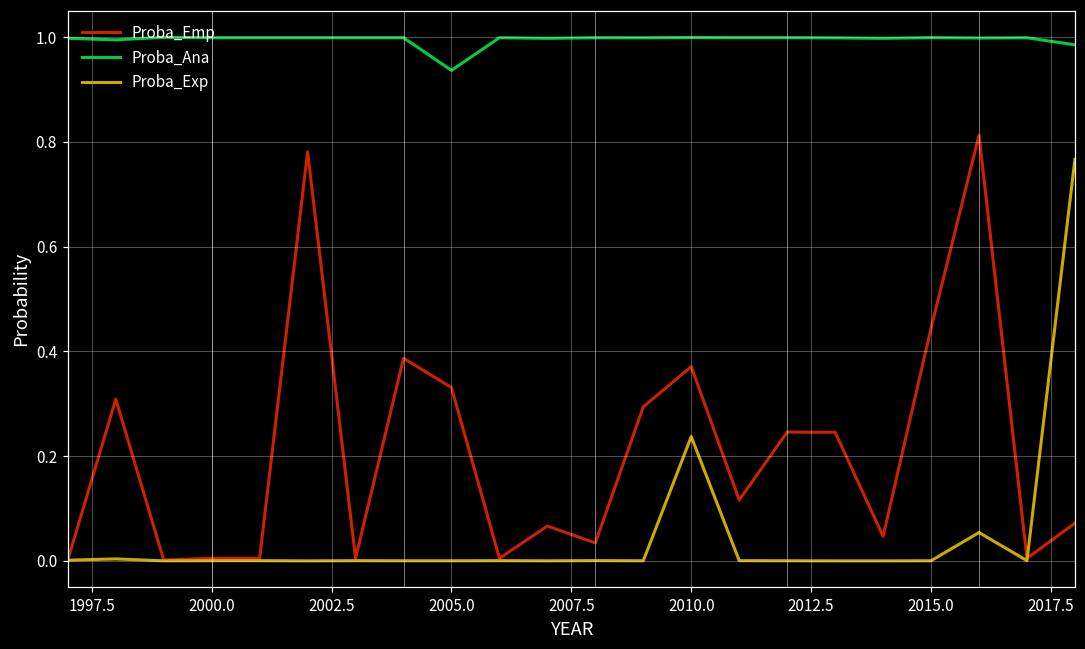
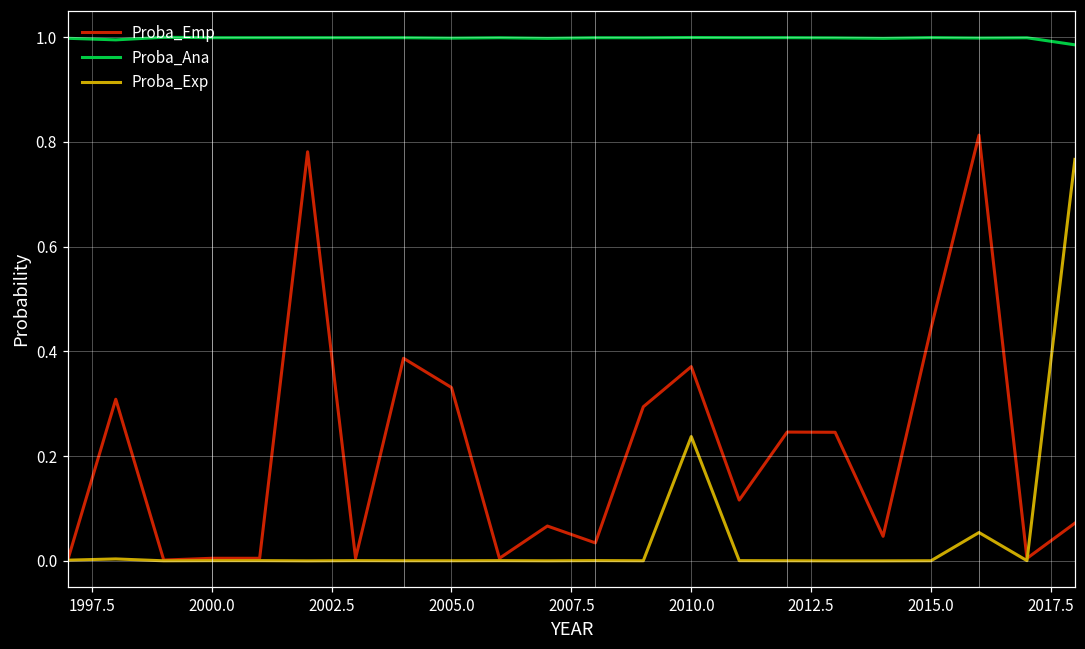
Proba_Ana, 2005.0: 0.94 -> 1.00
